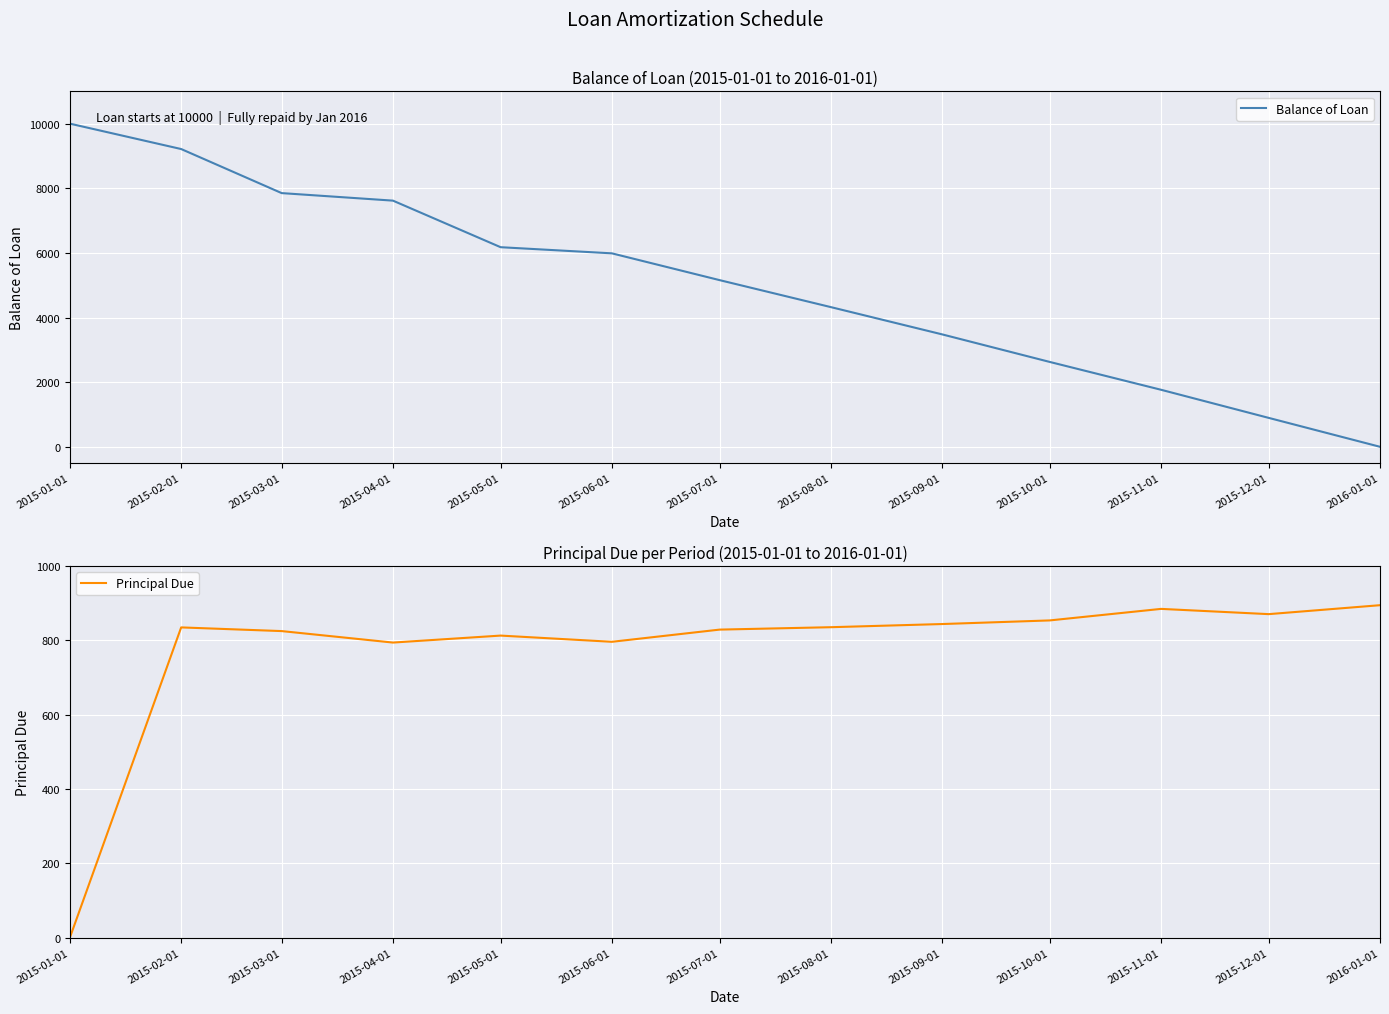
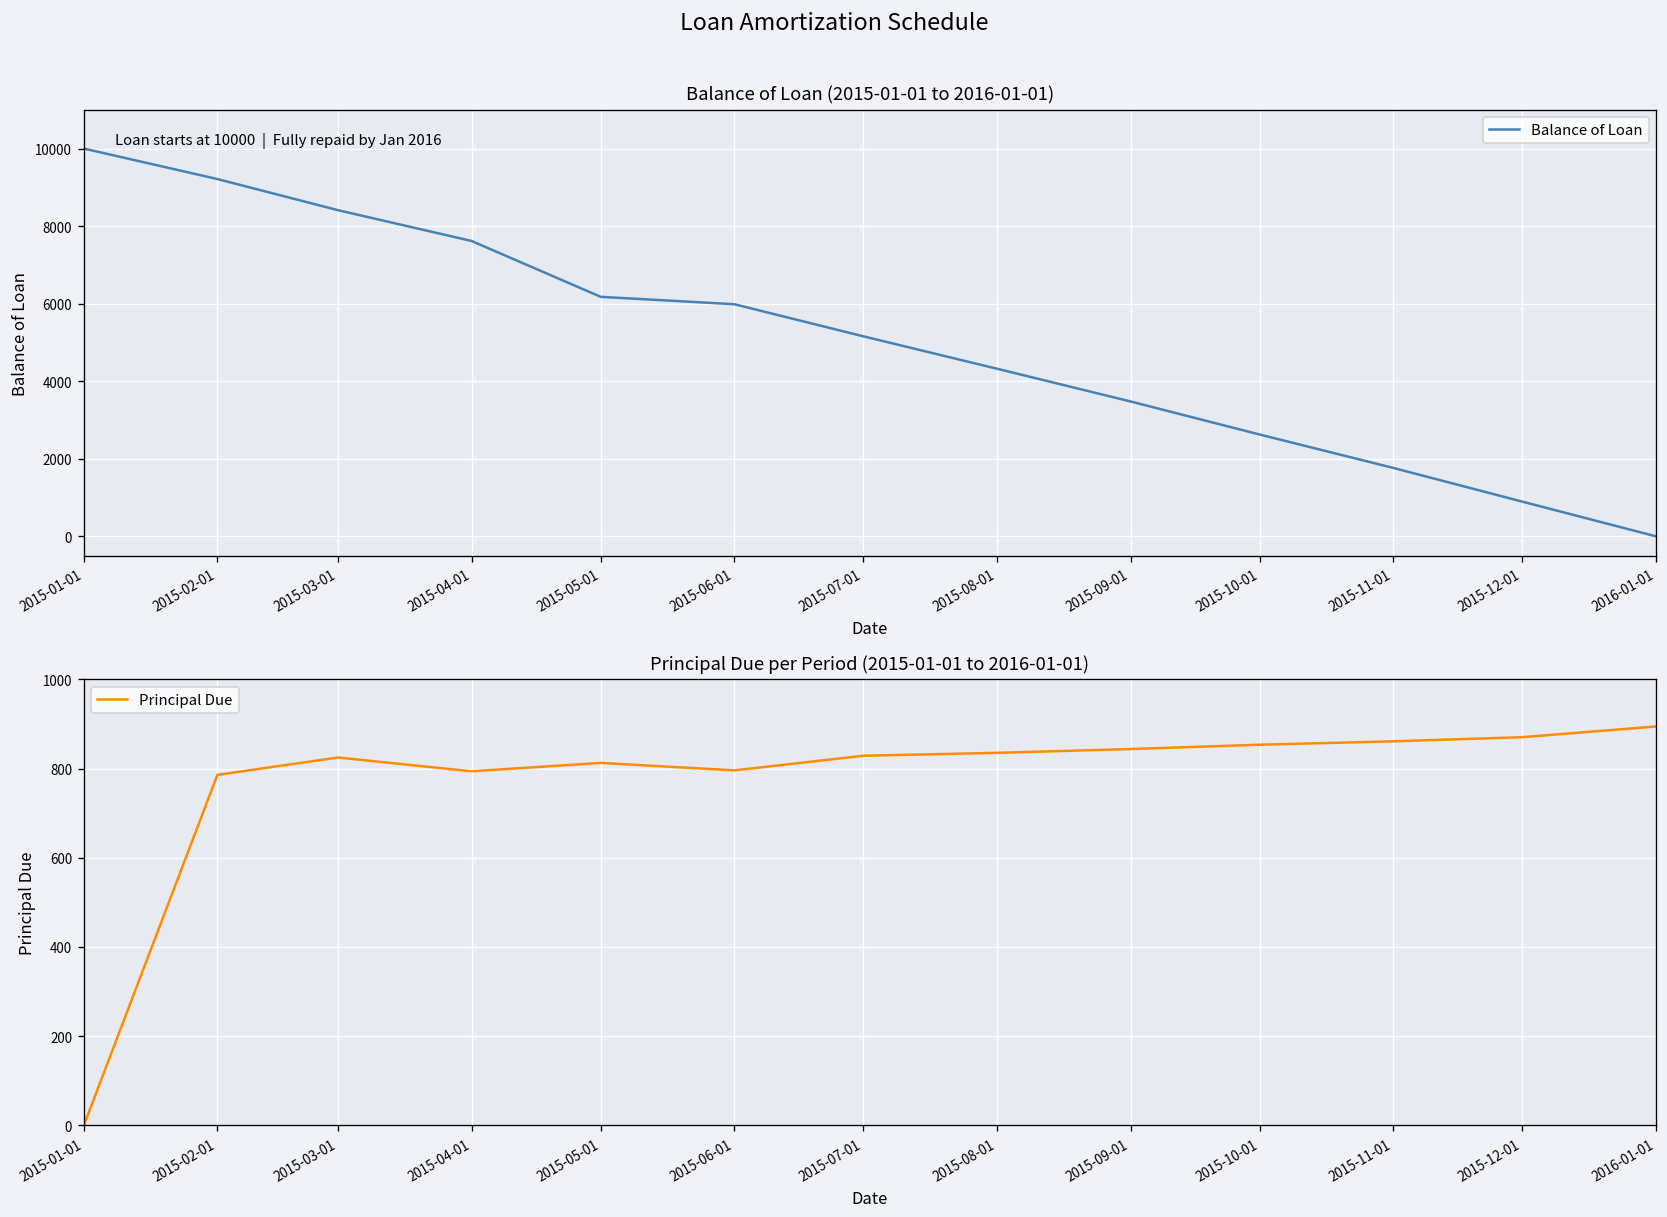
Balance of Loan (2015-01-01 to 2016-01-01), 2015-03-01: 7900 -> 8400
Principal Due per Period (2015-01-01 to 2016-01-01), 2015-02-01: 830 -> 790
Principal Due per Period (2015-01-01 to 2016-01-01), 2015-11-01: 880 -> 860
